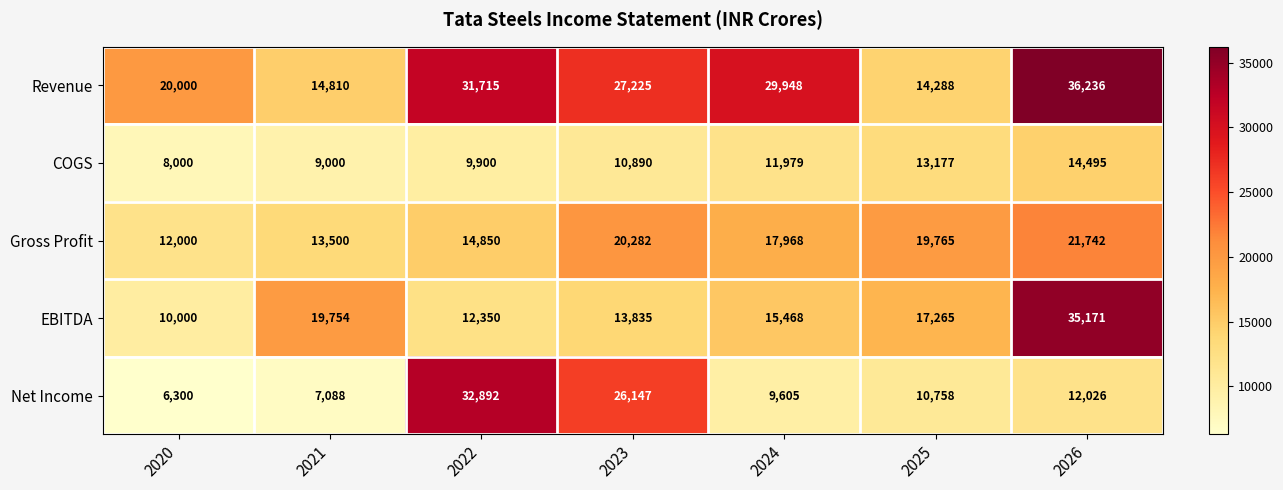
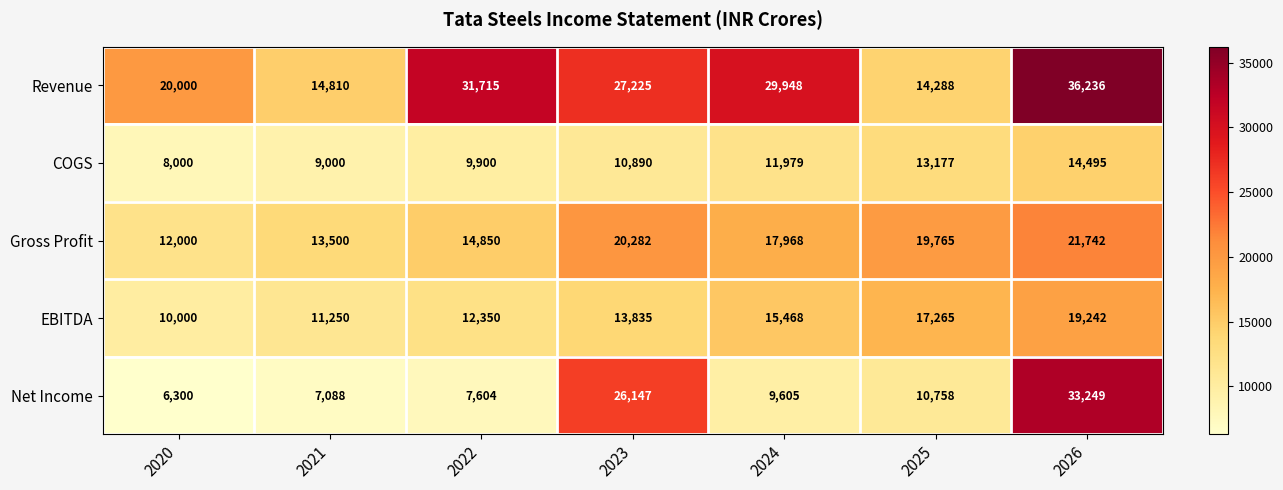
EBITDA, 2021: 19,754 -> 11,250
EBITDA, 2026: 35,171 -> 19,242
Net Income, 2022: 32,892 -> 7,604
Net Income, 2026: 12,026 -> 33,249
